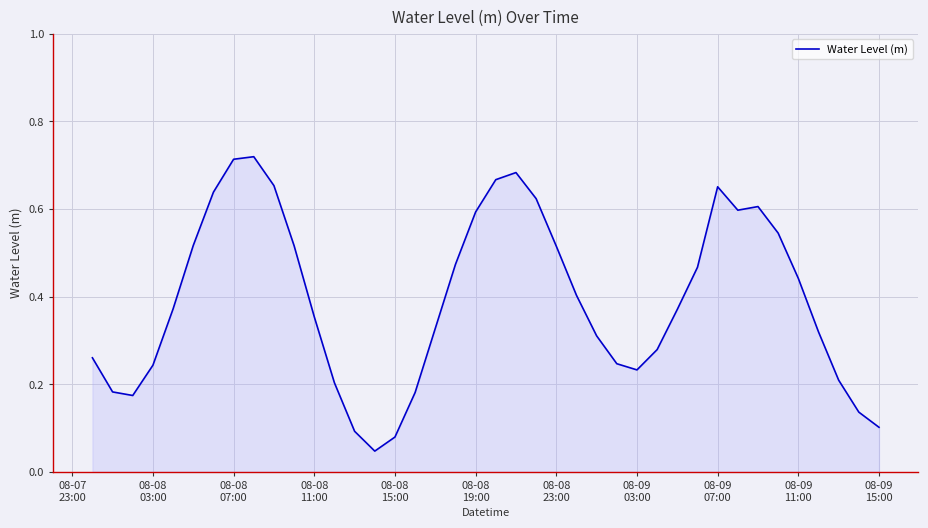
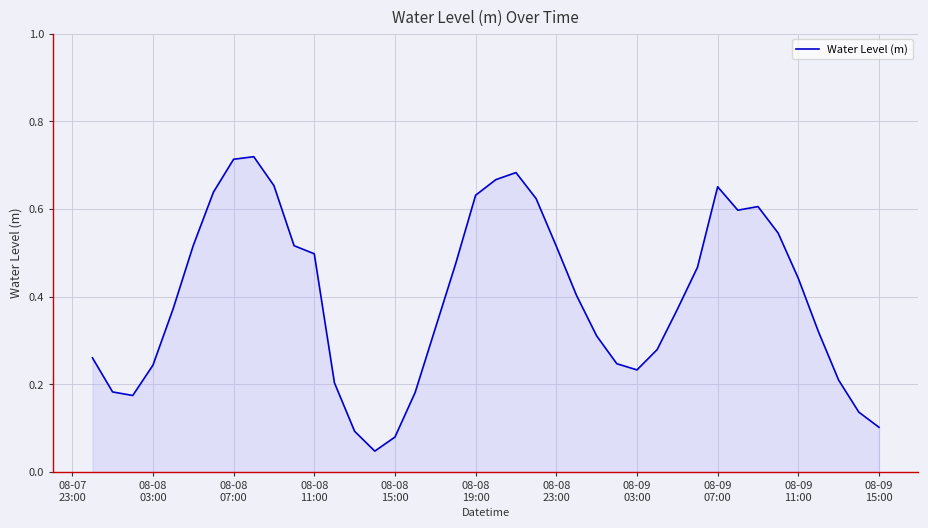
08-08 11:00: 0.35 -> 0.50
08-08 19:00: 0.59 -> 0.63
